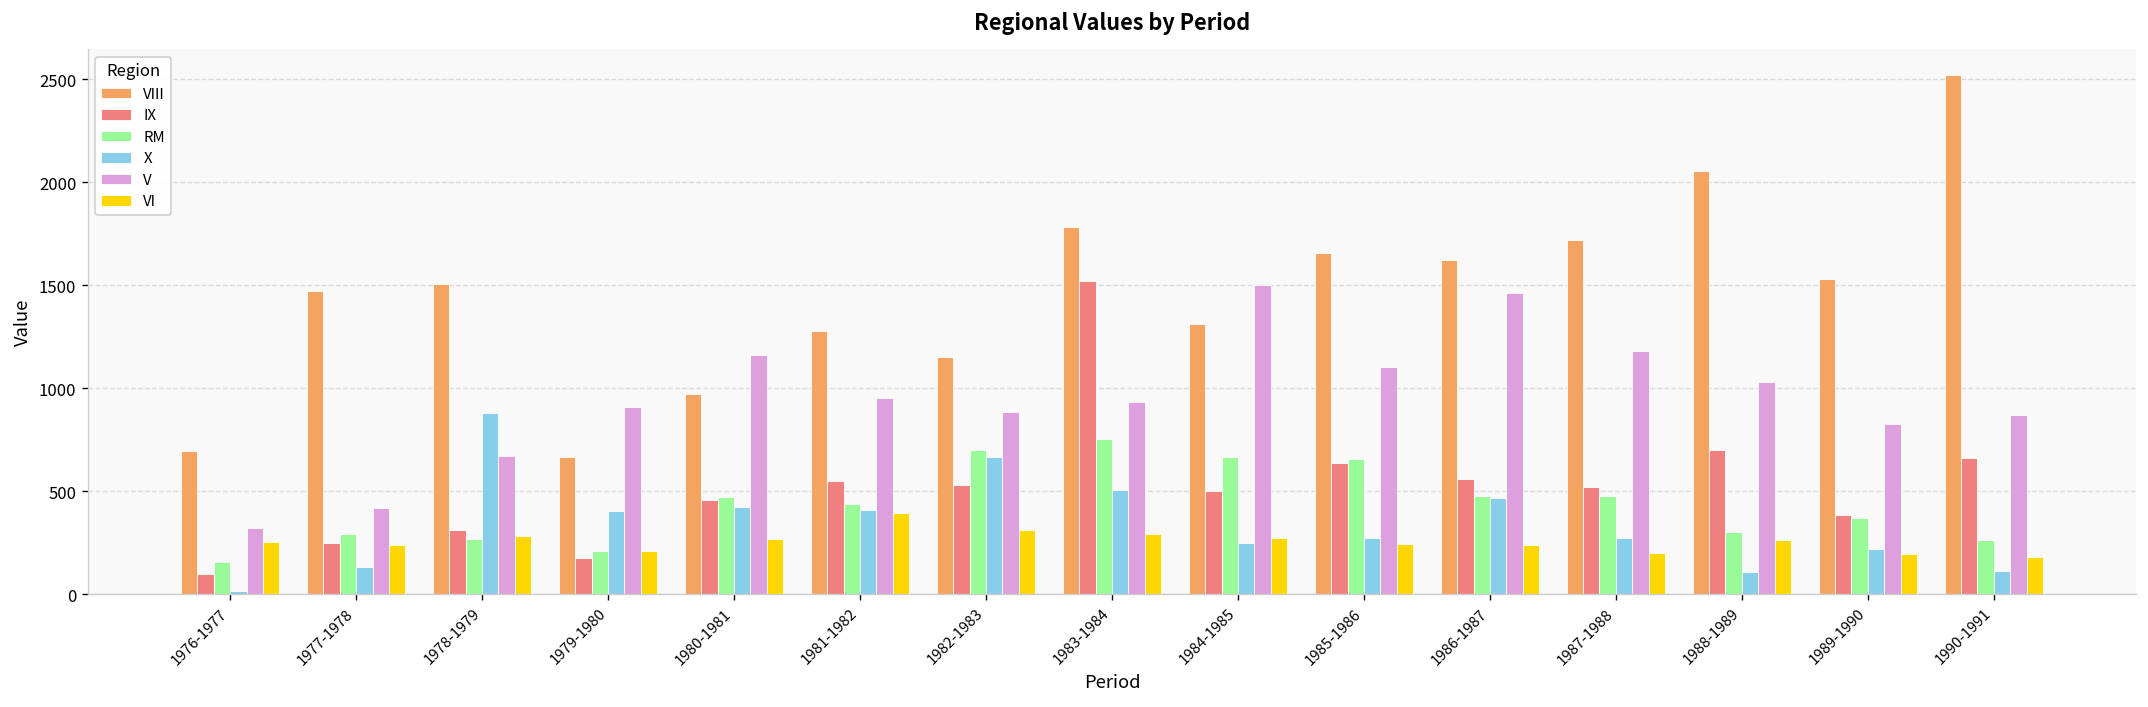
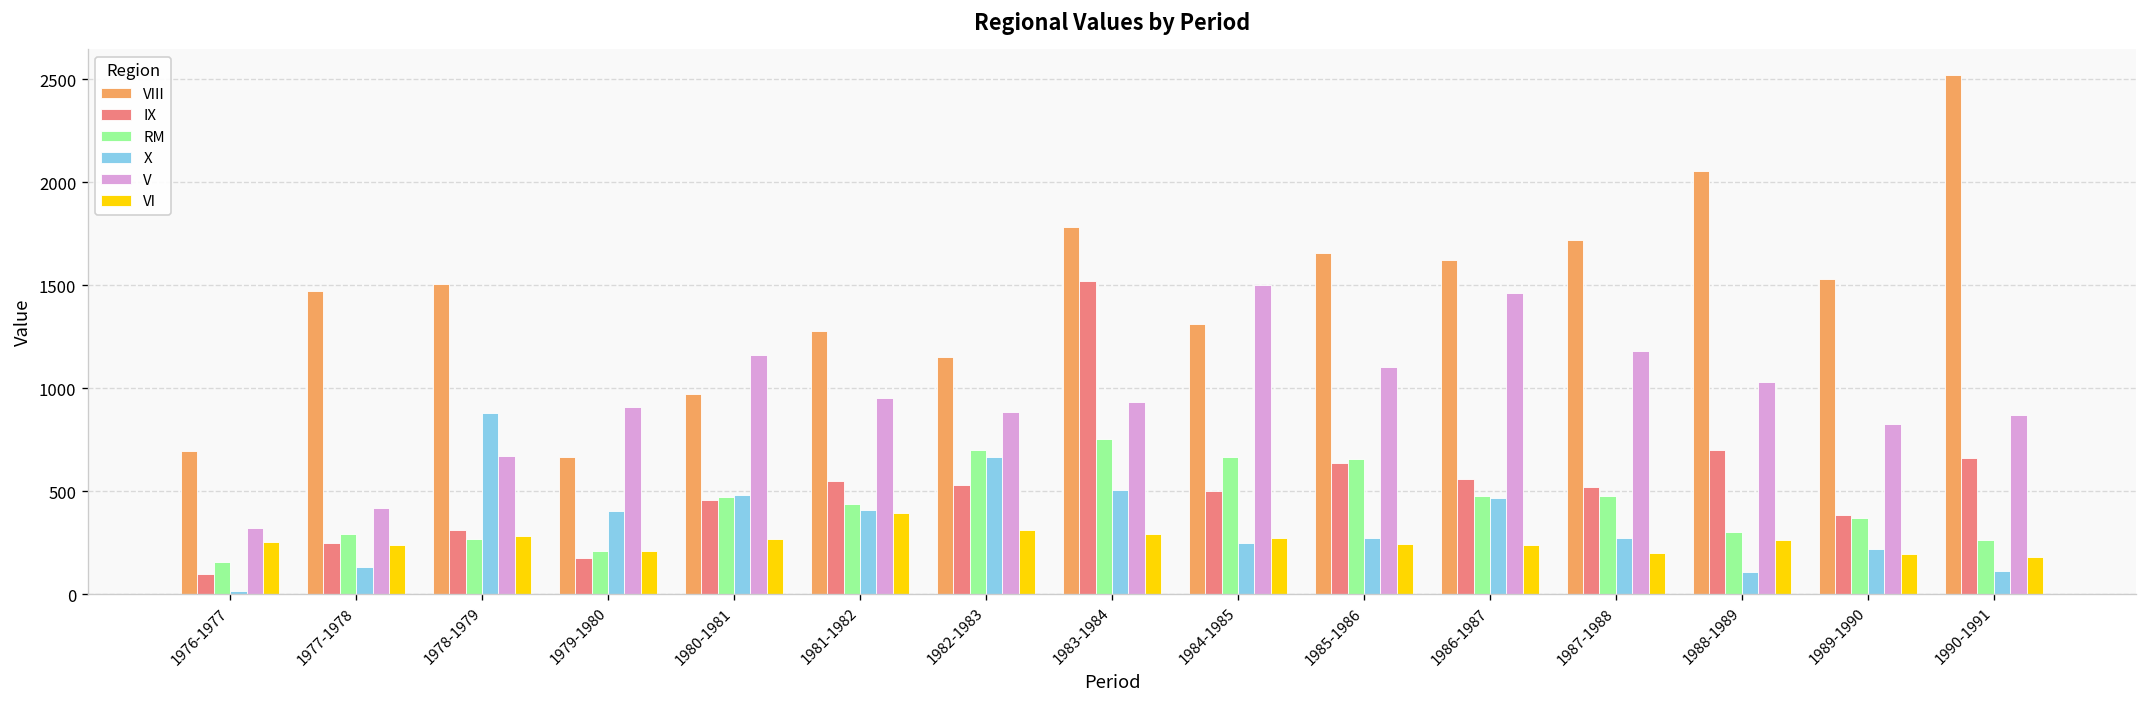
X, 1980-1981: 420 -> 480
